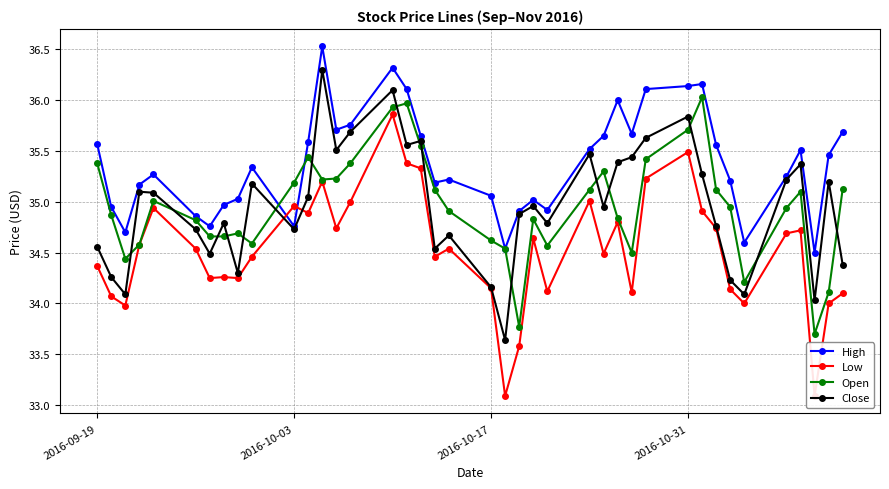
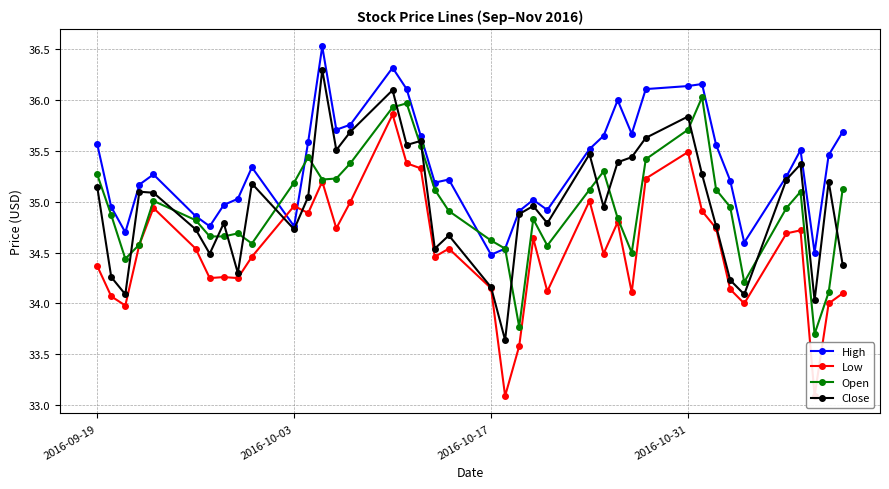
Open, 2016-09-19: 35.38 -> 35.27
Close, 2016-09-19: 34.56 -> 35.15
High, 2016-10-17: 35.06 -> 34.48
